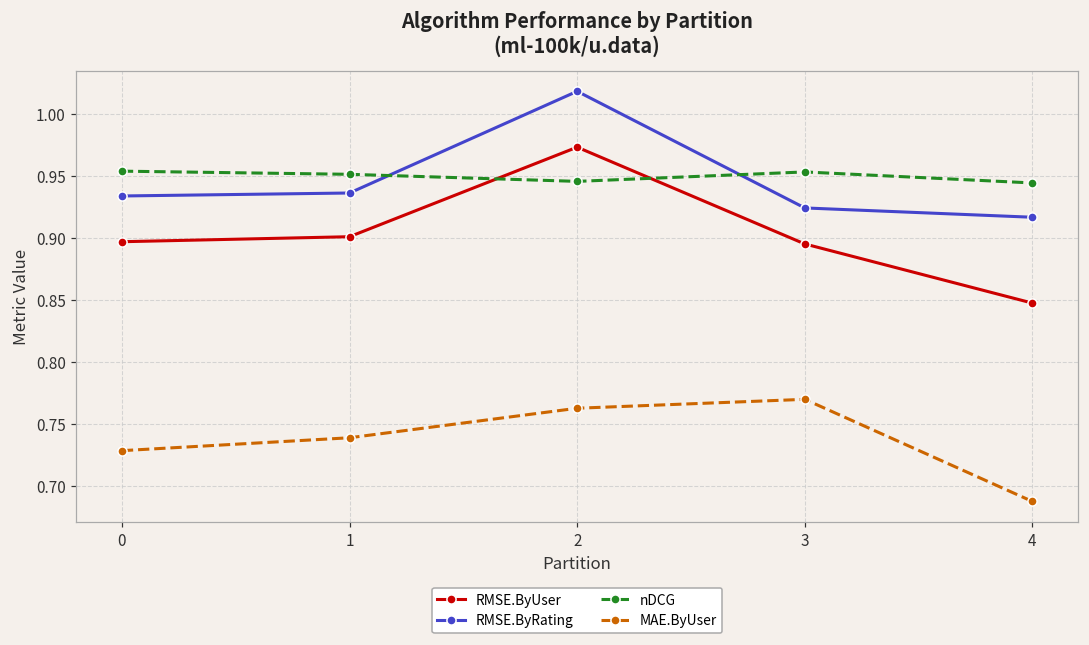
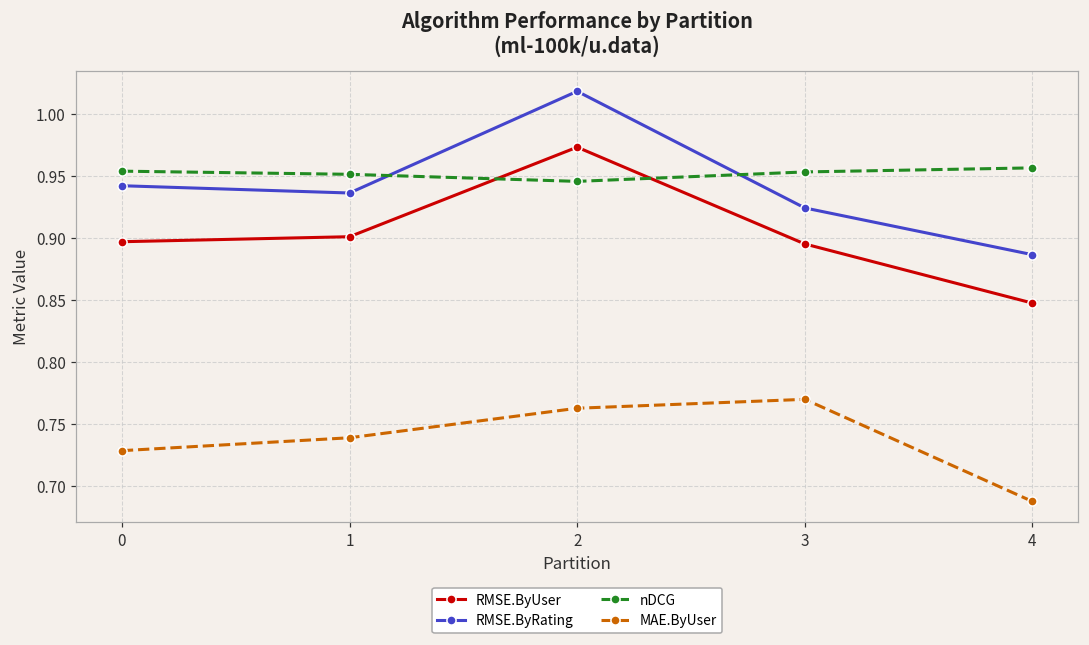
RMSE.ByRating, 0: 0.934 -> 0.942
RMSE.ByRating, 4: 0.917 -> 0.886
nDCG, 4: 0.944 -> 0.956
